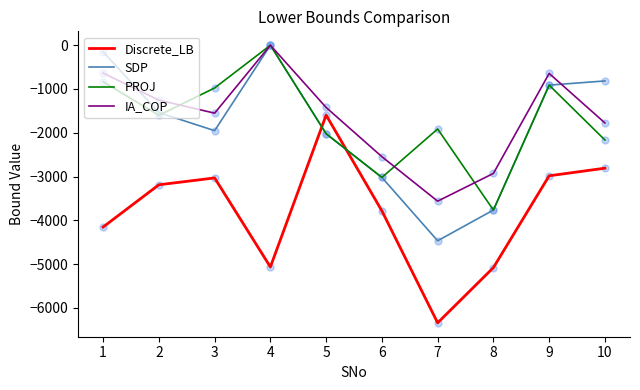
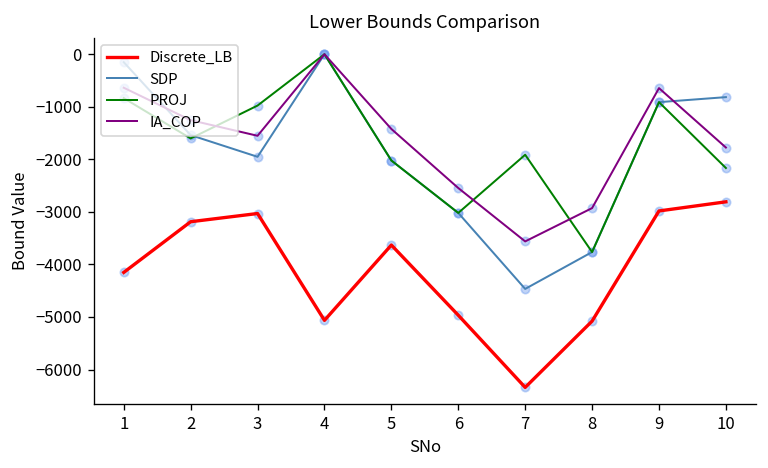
Discrete_LB, 5: -1600 -> -3600
Discrete_LB, 6: -3800 -> -5000
